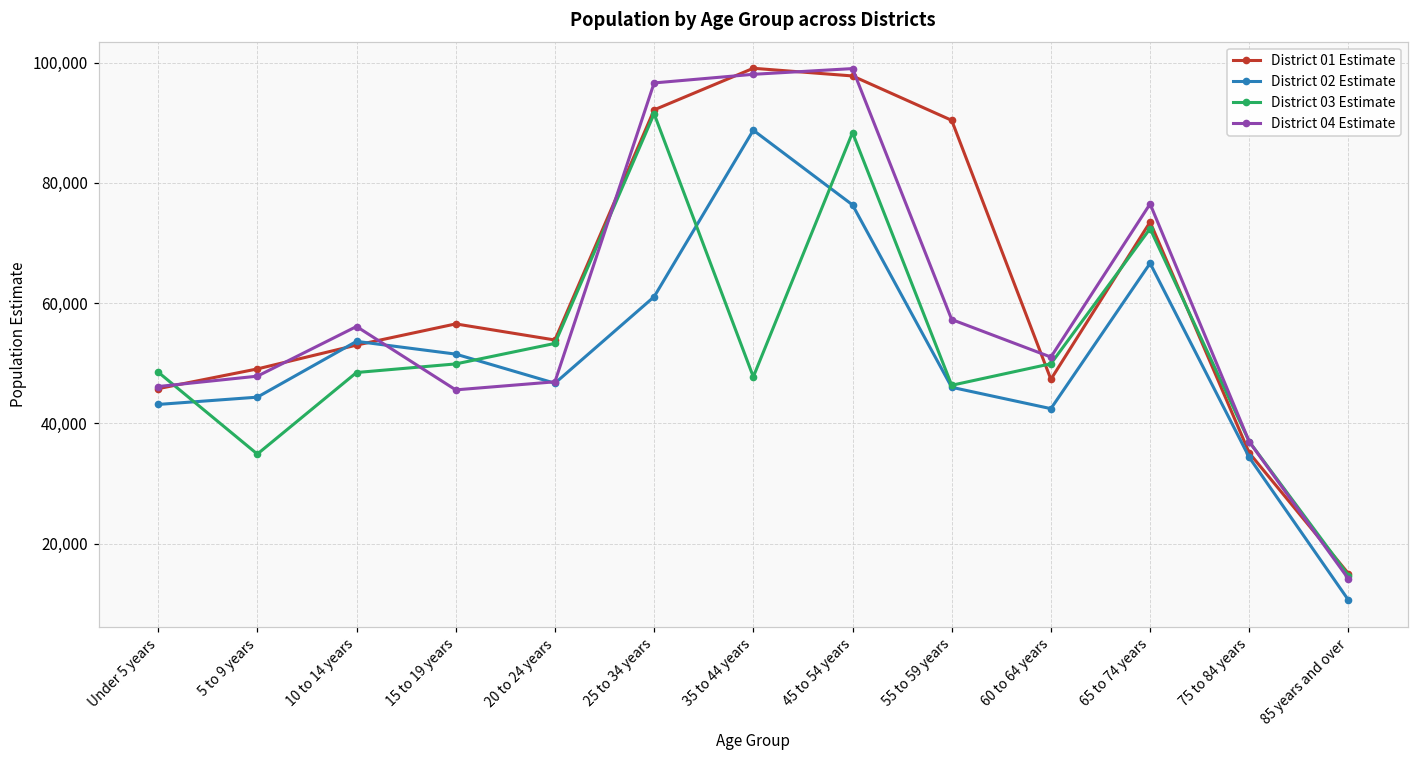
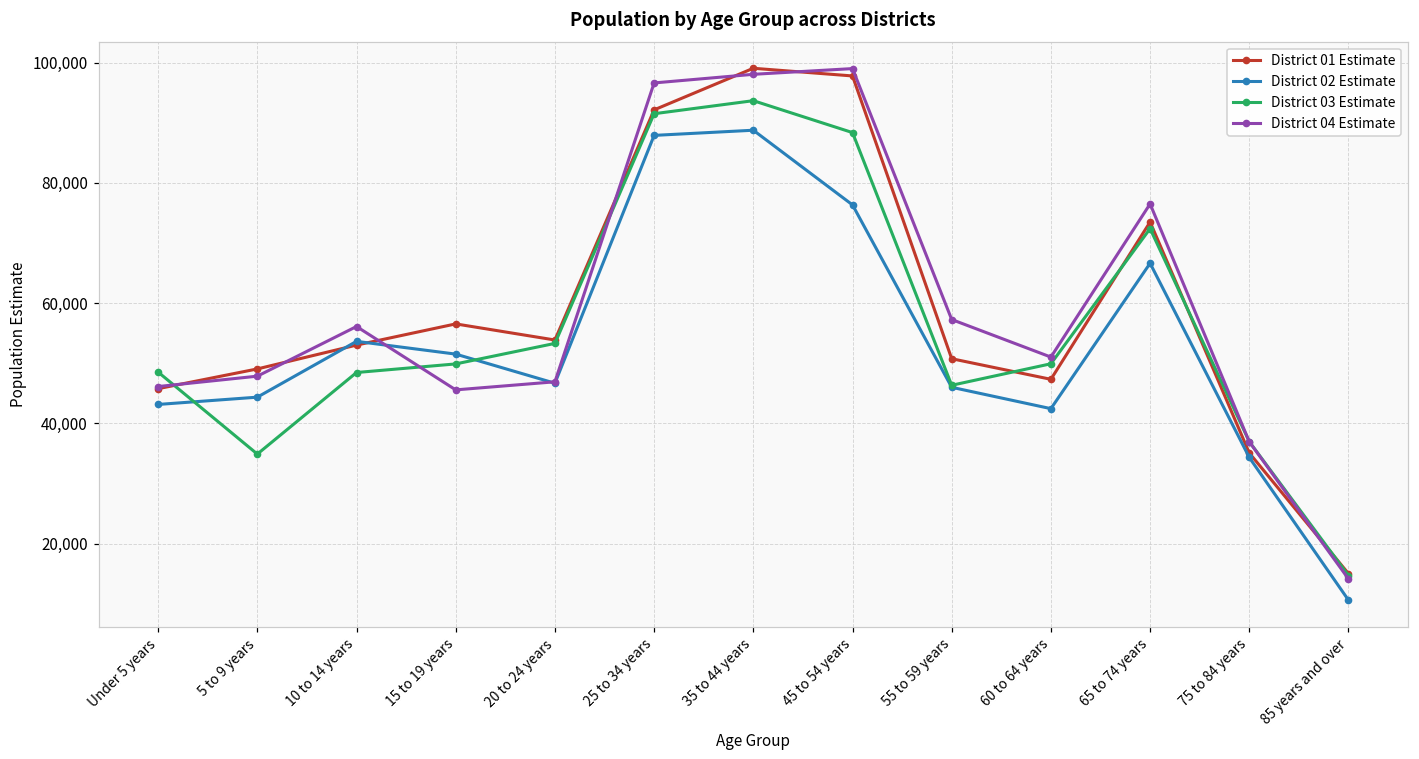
District 02 Estimate, 25 to 34 years: 61,000 -> 88,000
District 03 Estimate, 35 to 44 years: 48,000 -> 94,000
District 01 Estimate, 55 to 59 years: 90,000 -> 51,000
